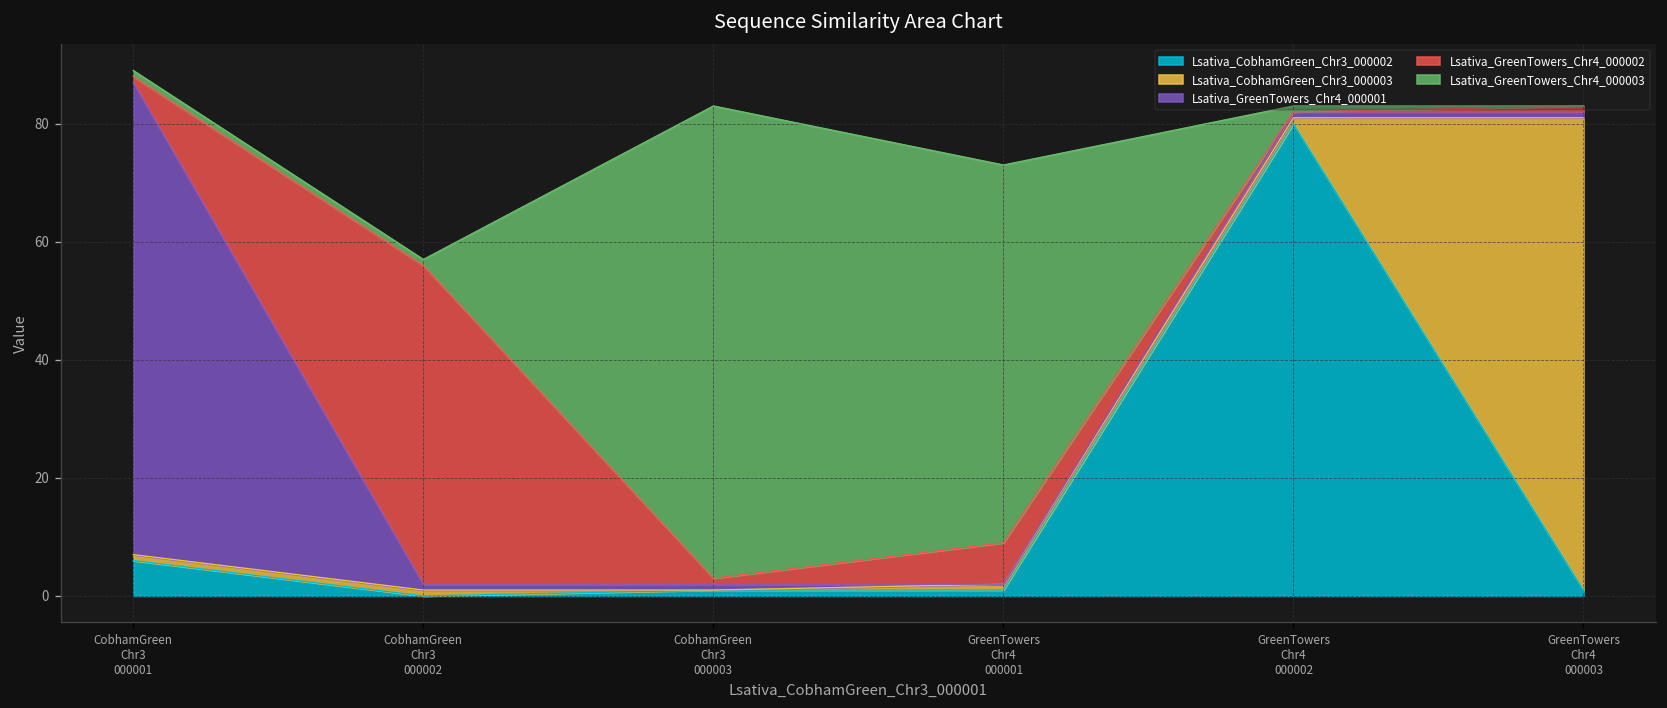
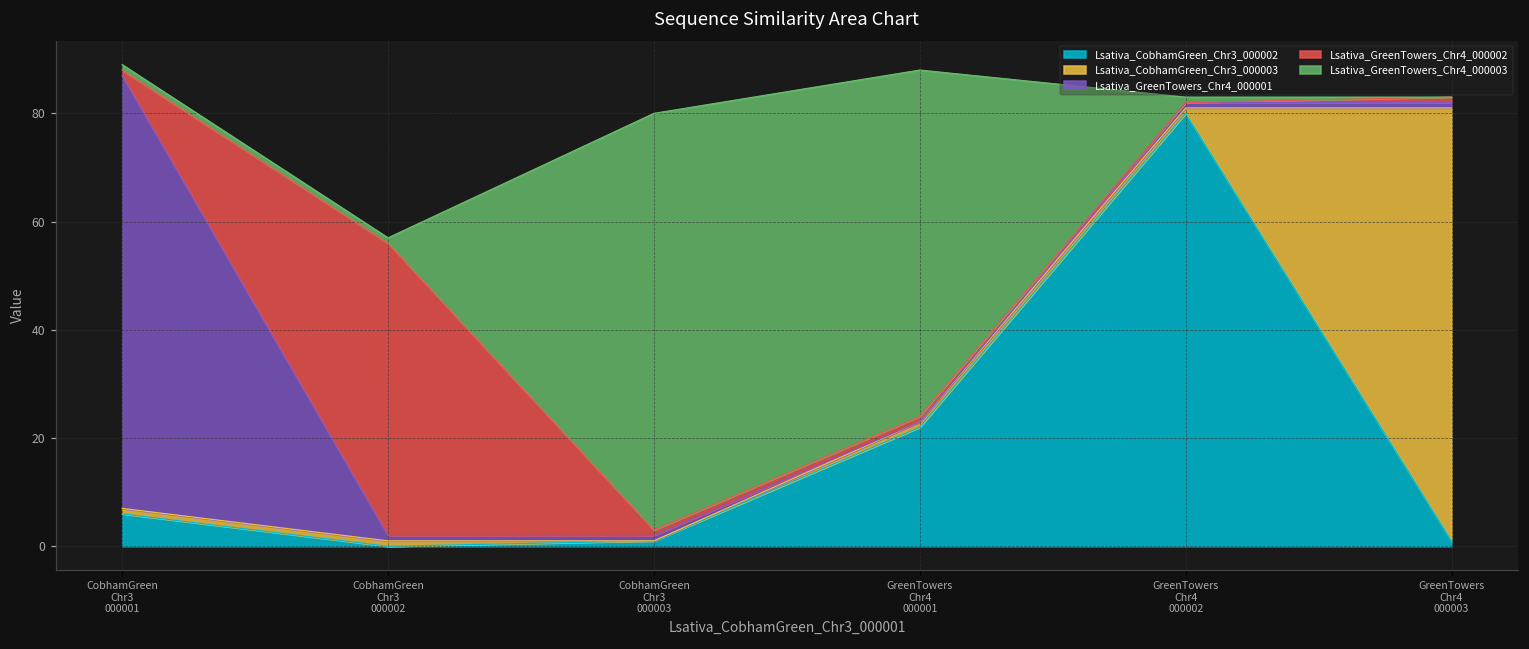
Lsativa_GreenTowers_Chr4_000003, CobhamGreen Chr3 000003: 80 -> 77
Lsativa_CobhamGreen_Chr3_000002, GreenTowers Chr4 000001: 1 -> 22
Lsativa_GreenTowers_Chr4_000002, GreenTowers Chr4 000001: 7 -> 1
